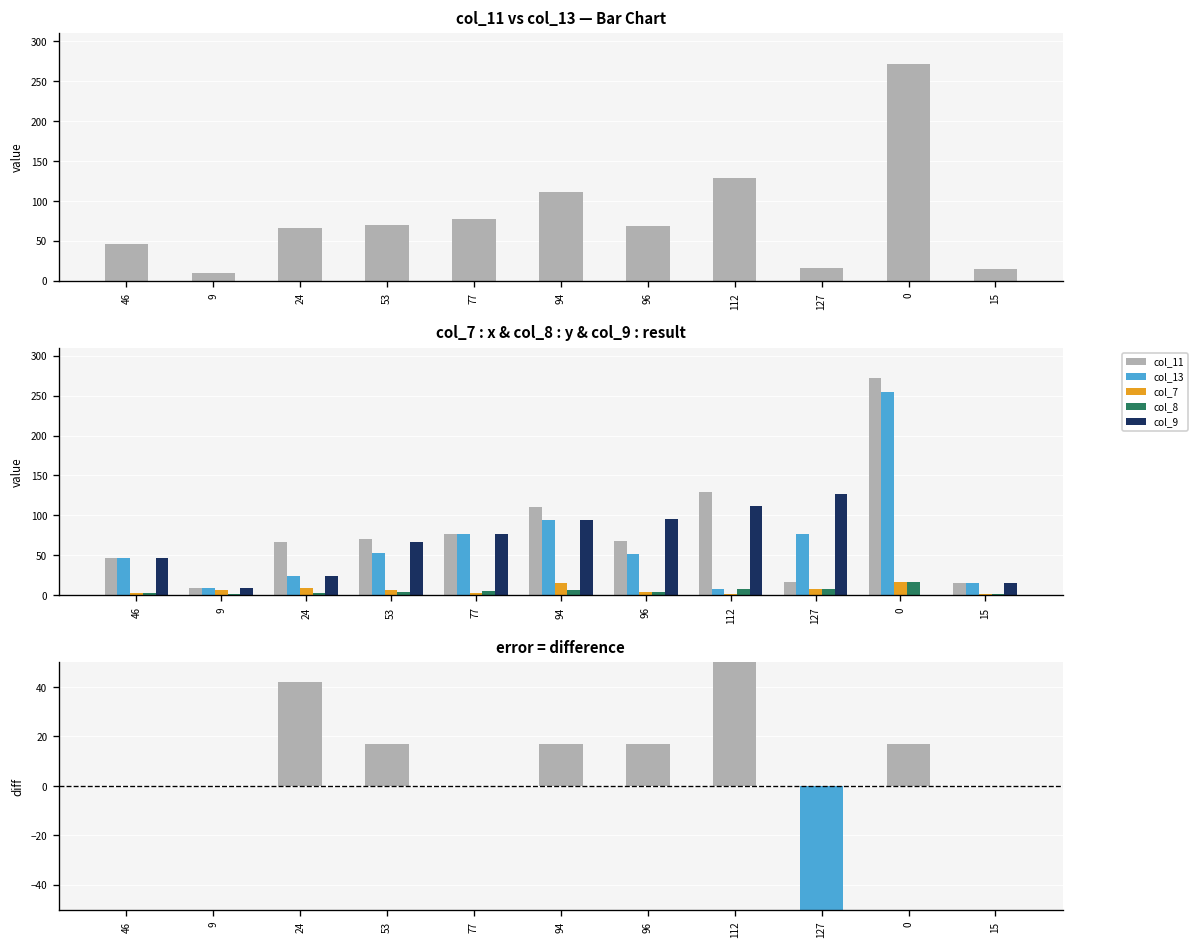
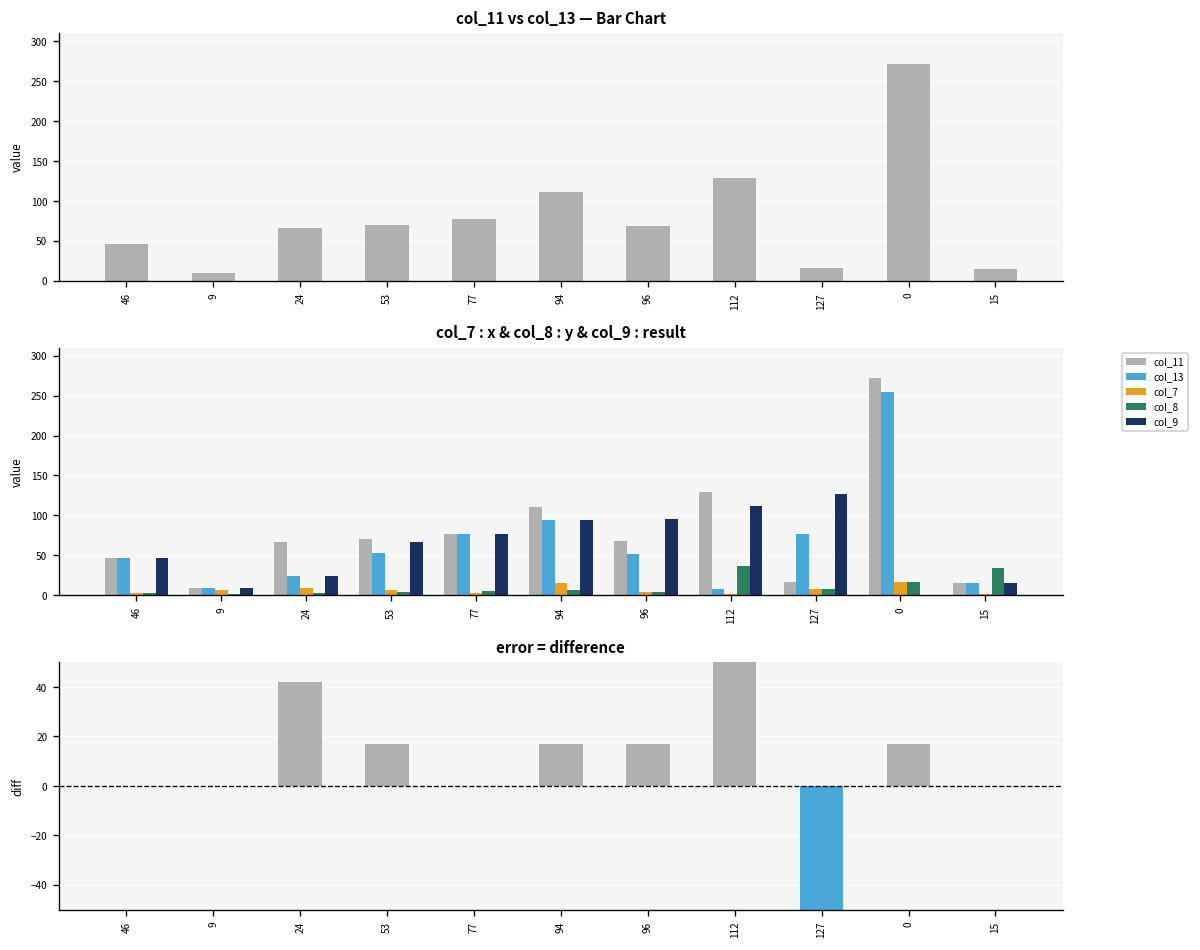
col_7 : x & col_8 : y & col_9 : result, col_8, 112: 10 -> 40
col_7 : x & col_8 : y & col_9 : result, col_8, 15: 0 -> 30
